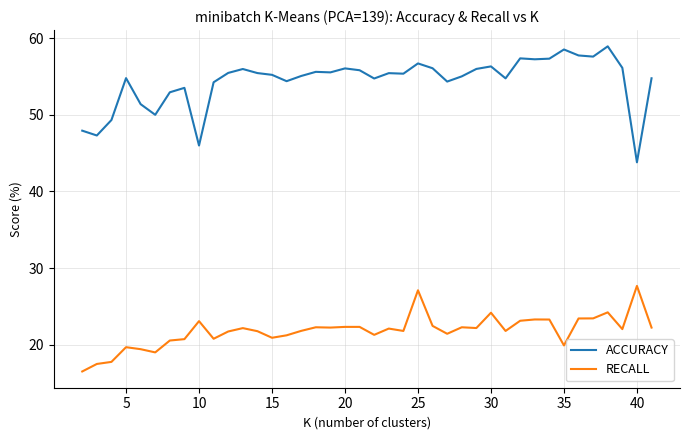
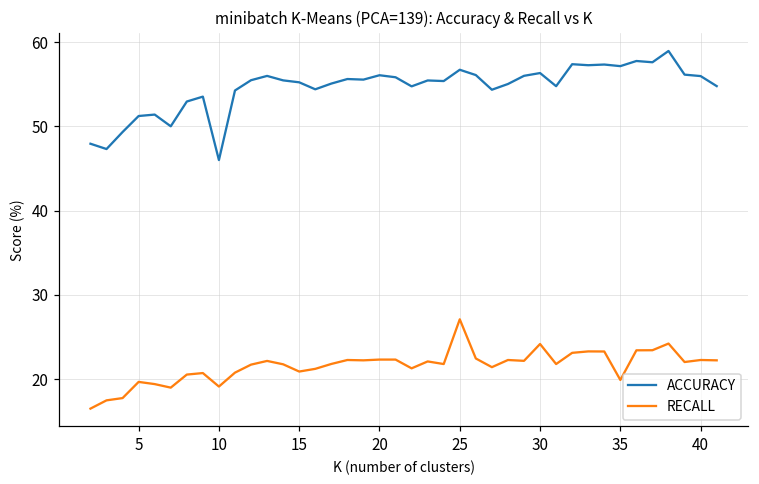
ACCURACY, 5: 55 -> 51
RECALL, 10: 23 -> 19
ACCURACY, 35: 59 -> 57
ACCURACY, 40: 44 -> 56
RECALL, 40: 28 -> 22
